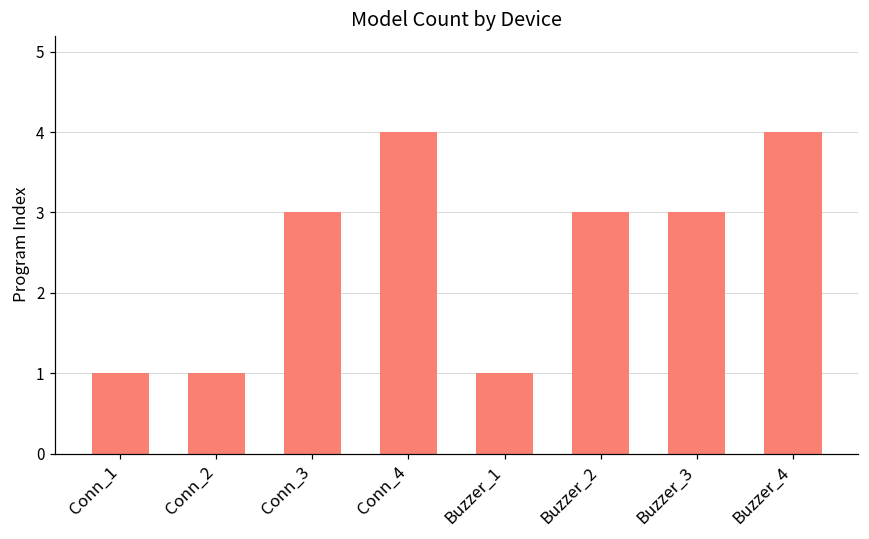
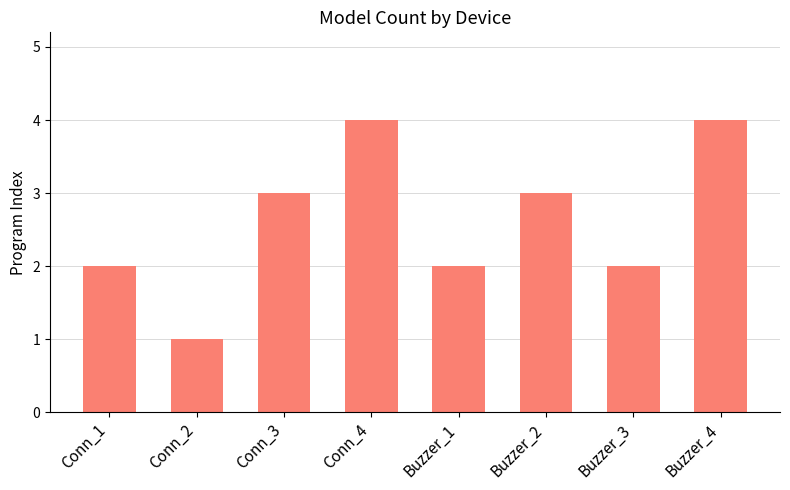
Conn_1: 1 -> 2
Buzzer_1: 1 -> 2
Buzzer_3: 3 -> 2
